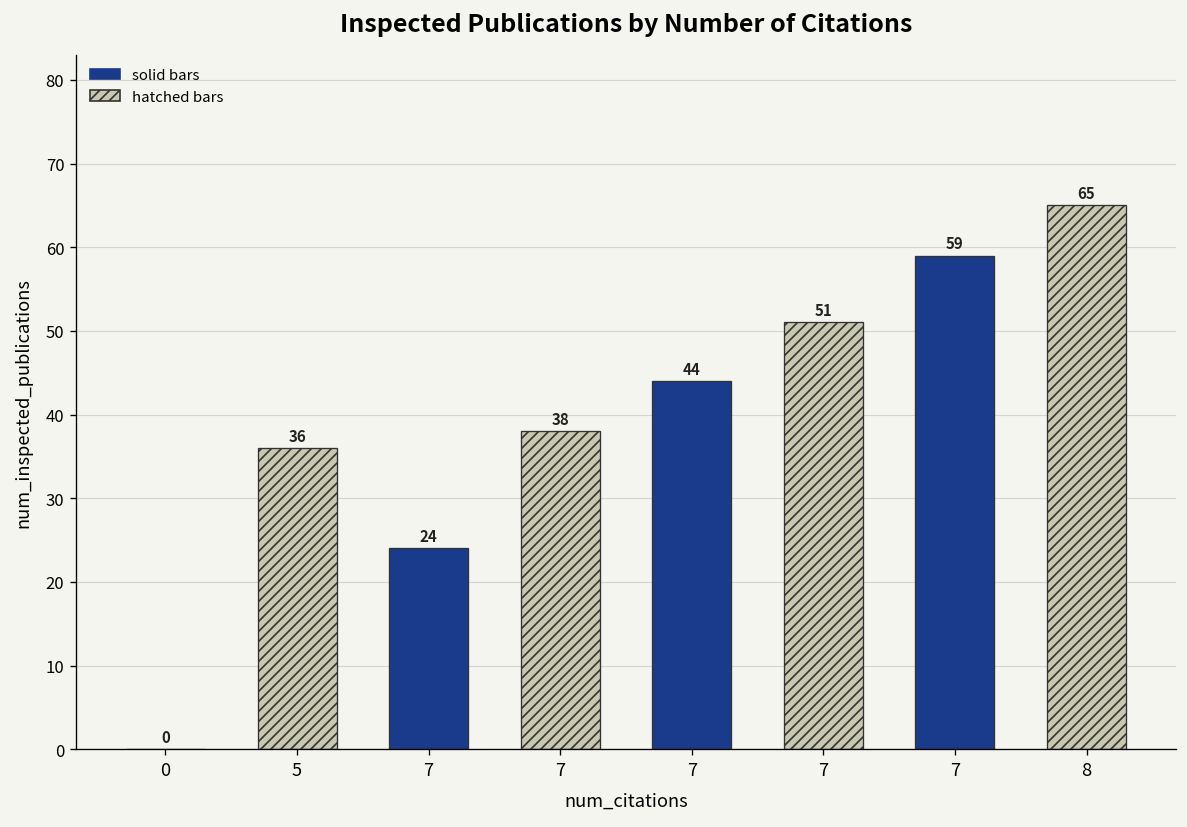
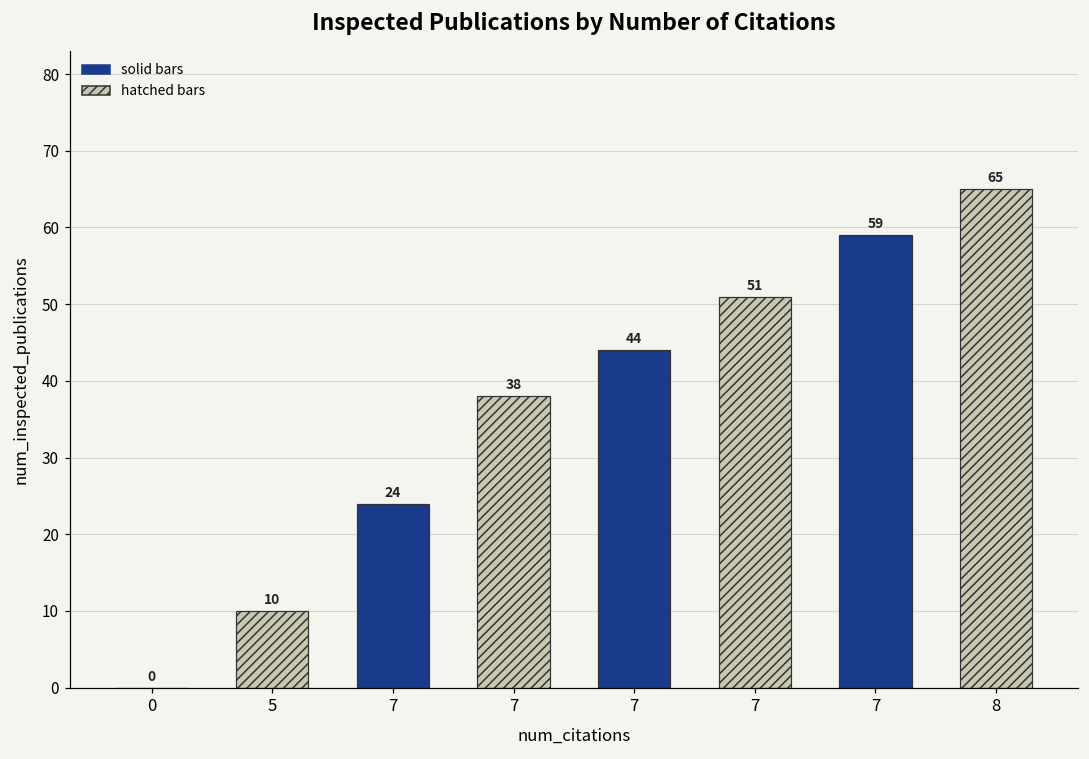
5: 36 -> 10
